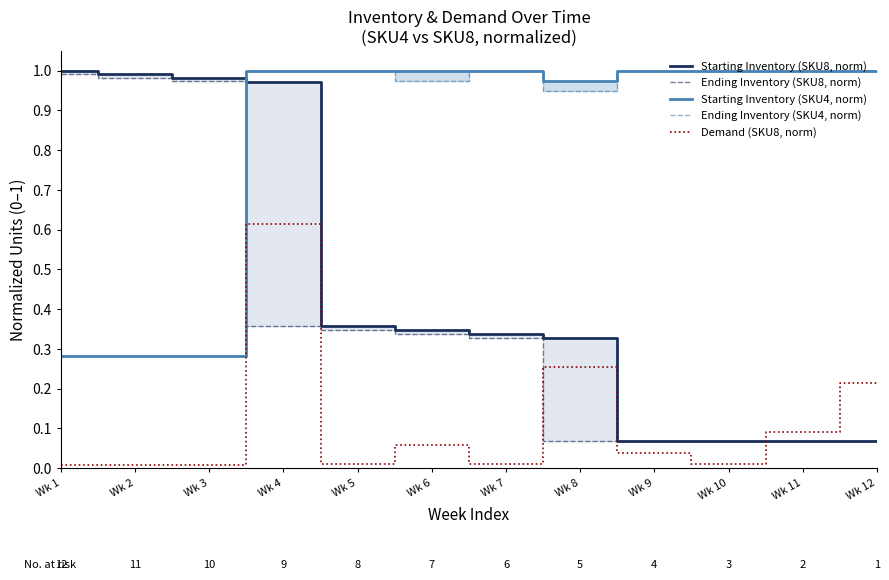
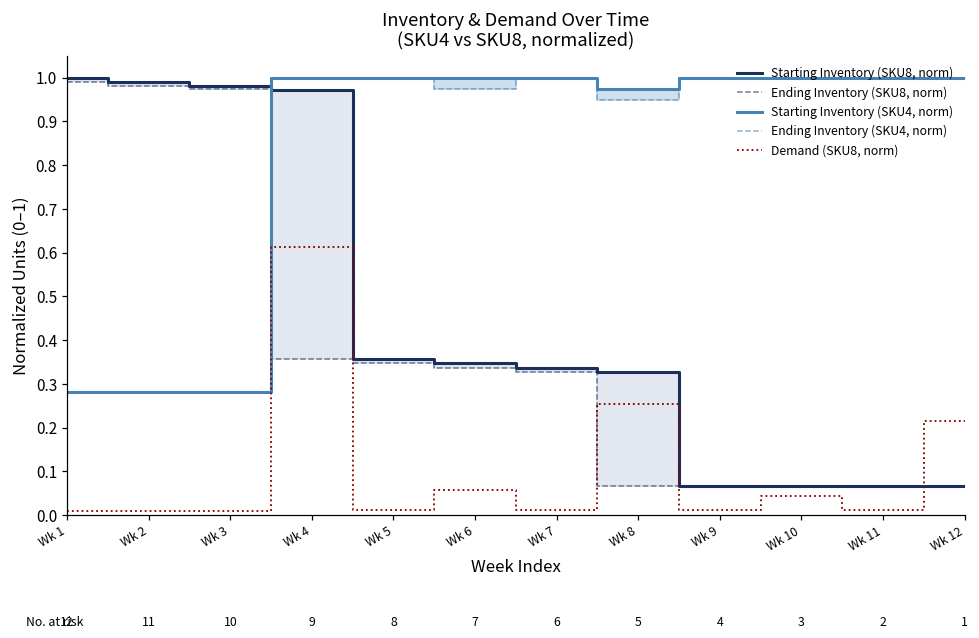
Demand (SKU8, norm), Wk 9: 0.04 -> 0.01
Demand (SKU8, norm), Wk 10: 0.01 -> 0.04
Demand (SKU8, norm), Wk 11: 0.09 -> 0.01
